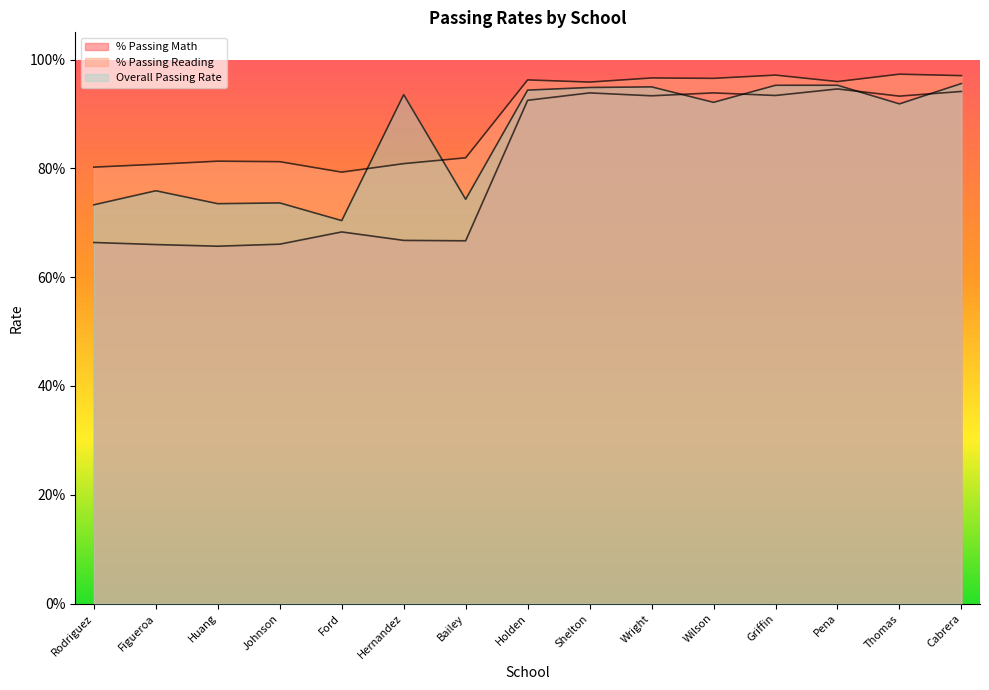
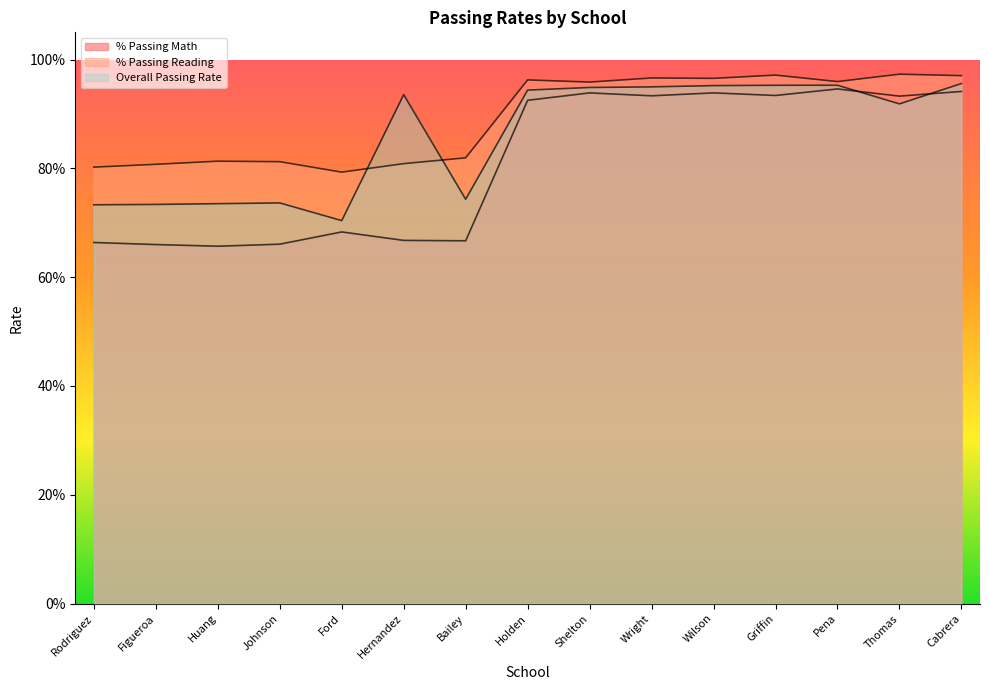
Overall Passing Rate, Figueroa: 76% -> 73%
Overall Passing Rate, Wilson: 92% -> 95%
